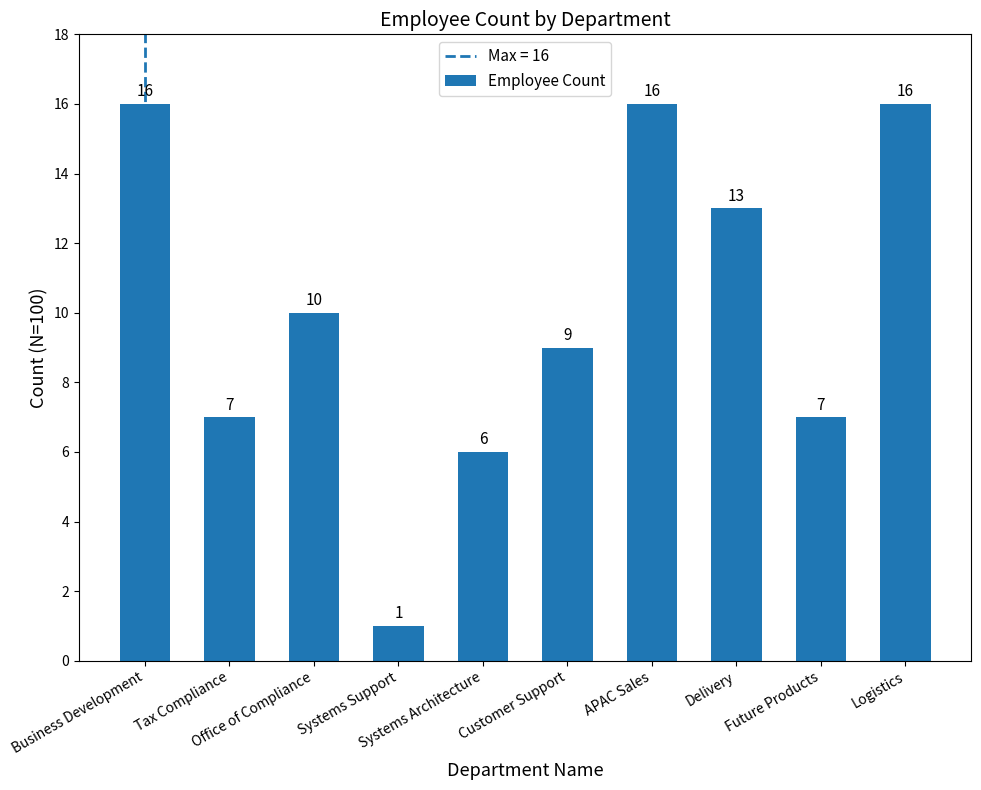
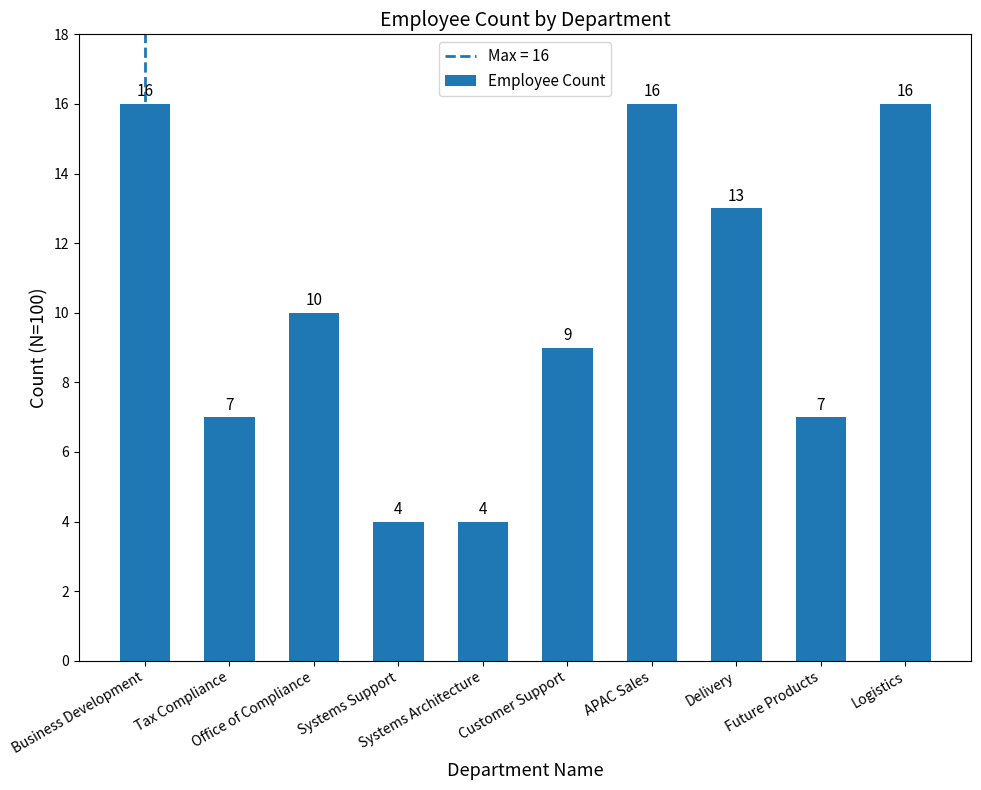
Systems Support: 1 -> 4
Systems Architecture: 6 -> 4
